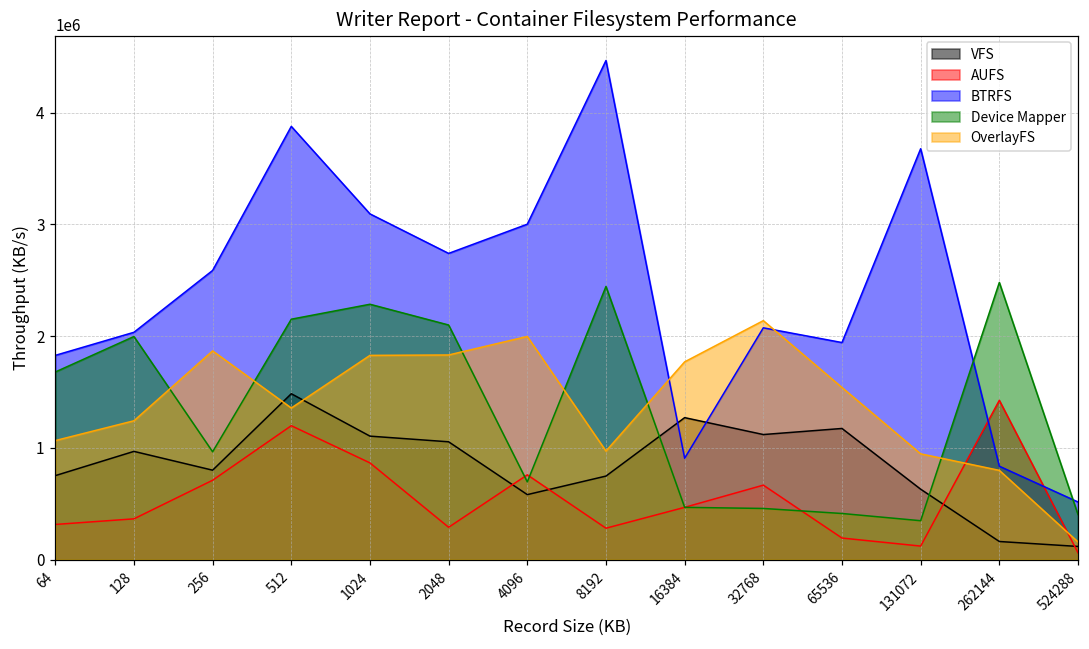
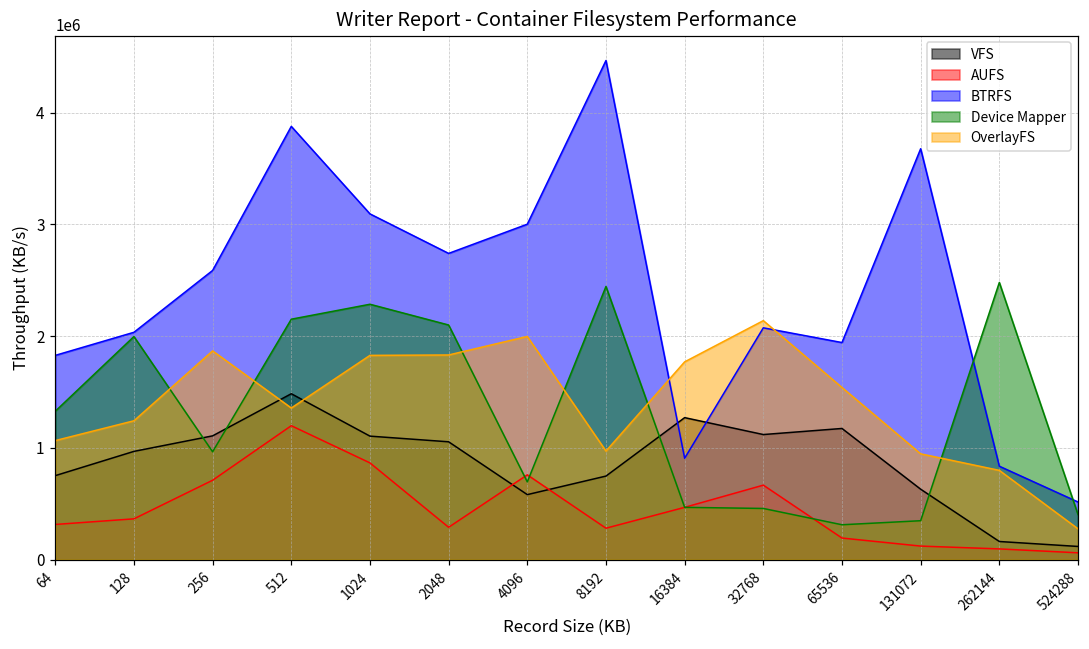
Device Mapper, 64: 1680000 -> 1330000
VFS, 256: 800000 -> 1110000
Device Mapper, 65536: 410000 -> 310000
AUFS, 262144: 1430000 -> 100000
OverlayFS, 524288: 160000 -> 280000
